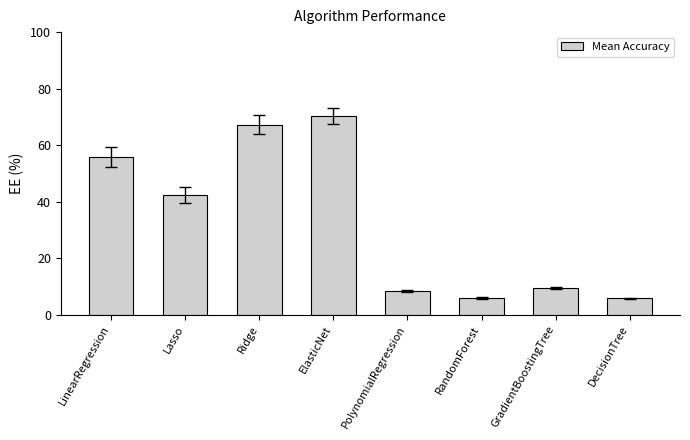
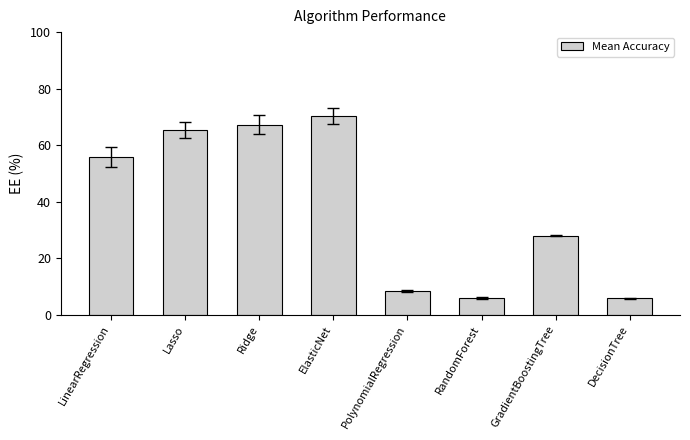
Mean Accuracy, Lasso: 42 -> 65
Mean Accuracy, GradientBoostingTree: 9 -> 28
